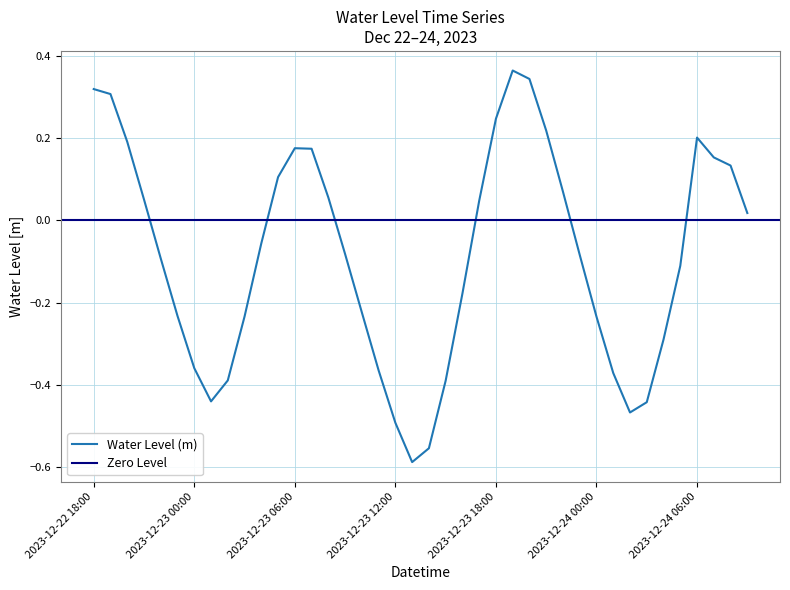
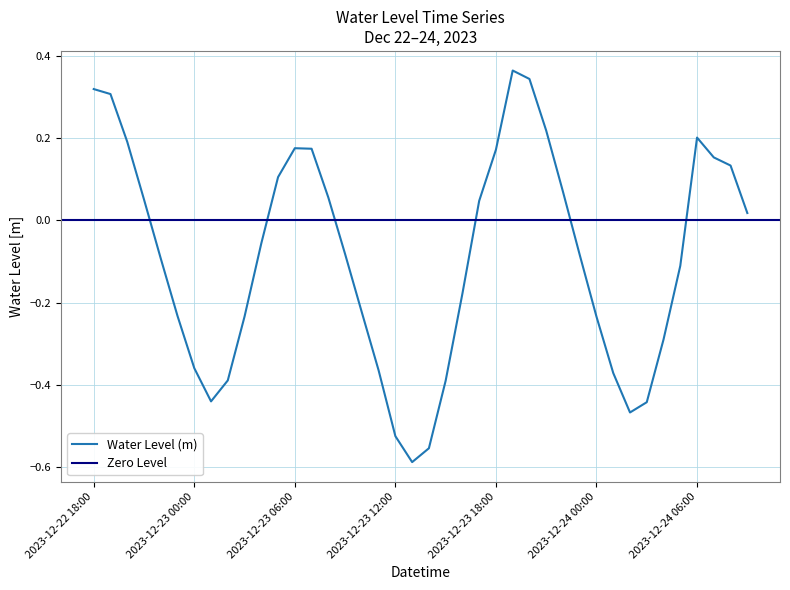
2023-12-23 12:00: -0.49 -> -0.52
2023-12-23 18:00: 0.25 -> 0.17
